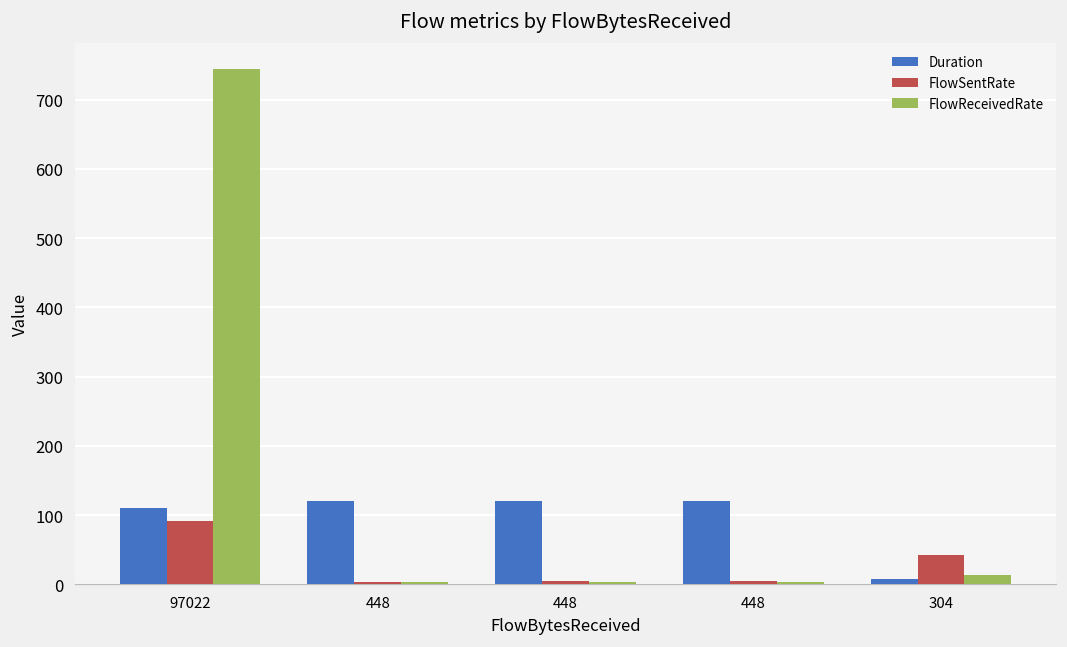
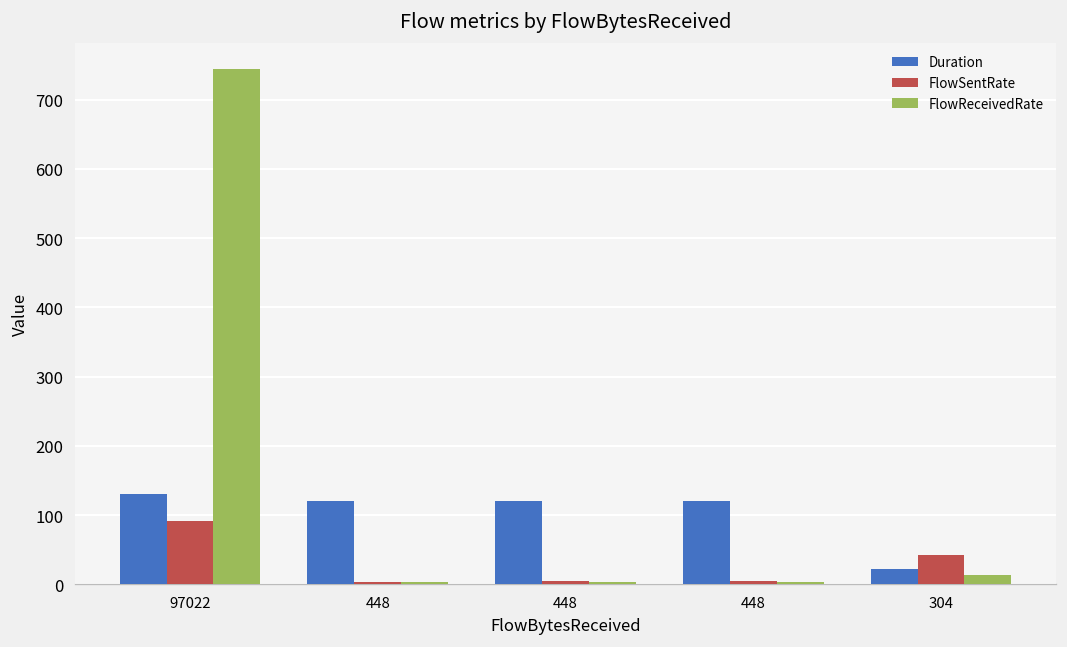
Duration, 97022: 110 -> 130
Duration, 304: 10 -> 20
